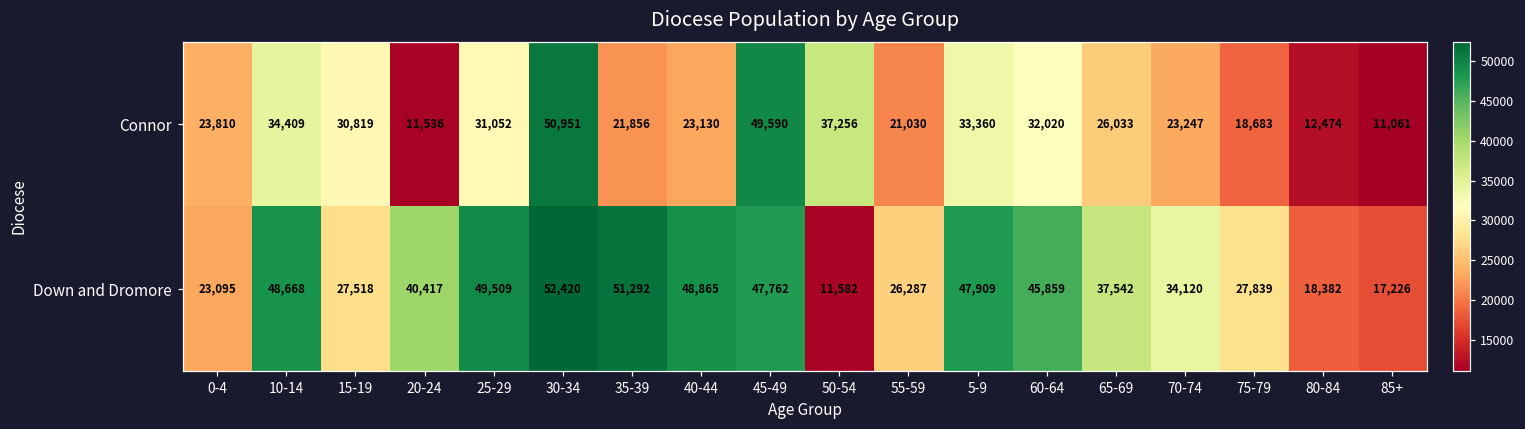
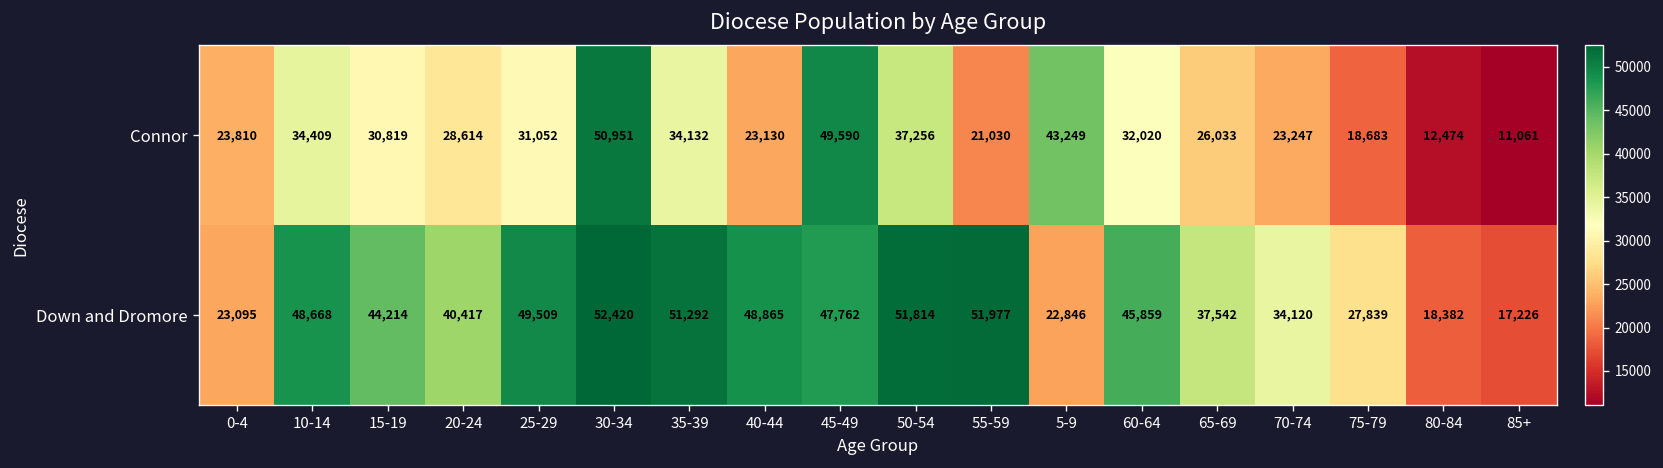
Connor, 20-24: 11,536 -> 28,614
Connor, 35-39: 21,856 -> 34,132
Connor, 5-9: 33,360 -> 43,249
Down and Dromore, 15-19: 27,518 -> 44,214
Down and Dromore, 50-54: 11,582 -> 51,814
Down and Dromore, 55-59: 26,287 -> 51,977
Down and Dromore, 5-9: 47,909 -> 22,846
